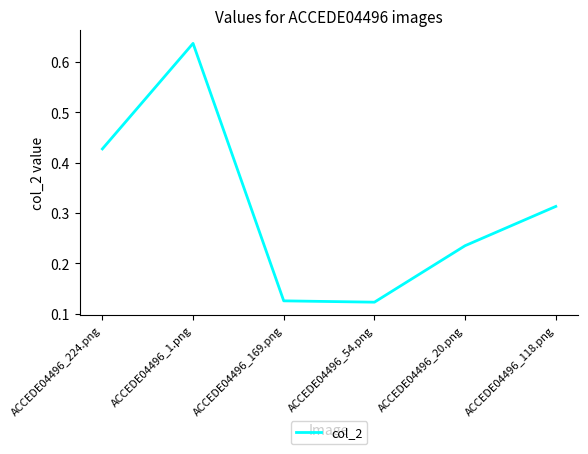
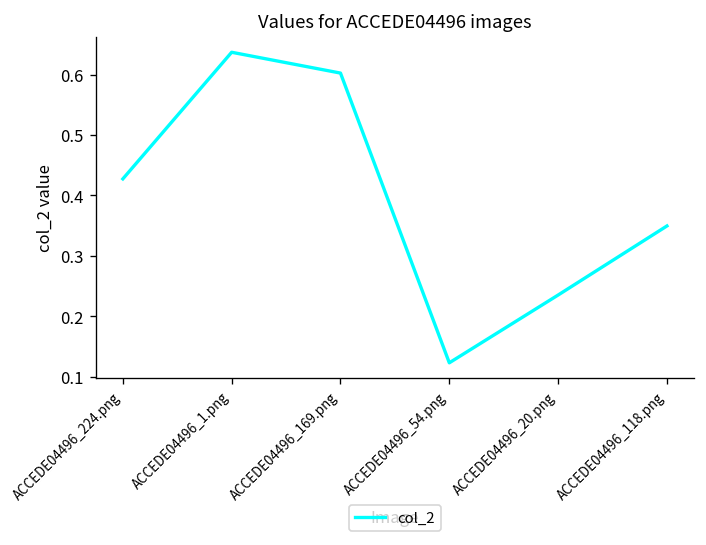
ACCEDE04496_169.png: 0.13 -> 0.60
ACCEDE04496_118.png: 0.31 -> 0.35
